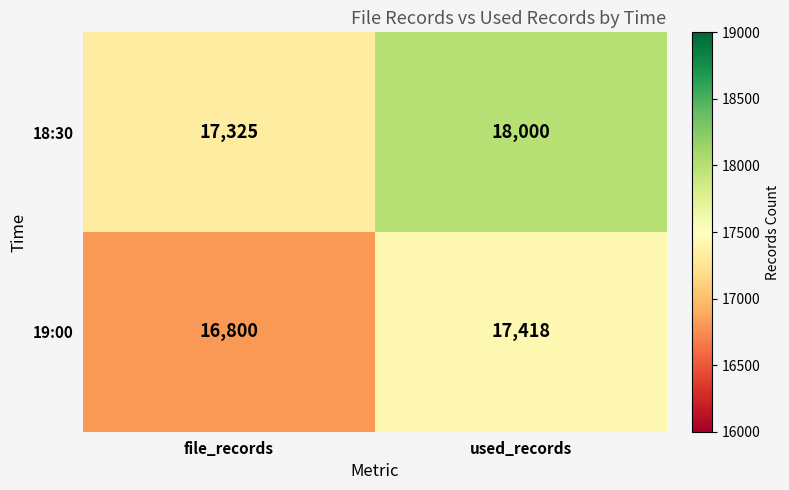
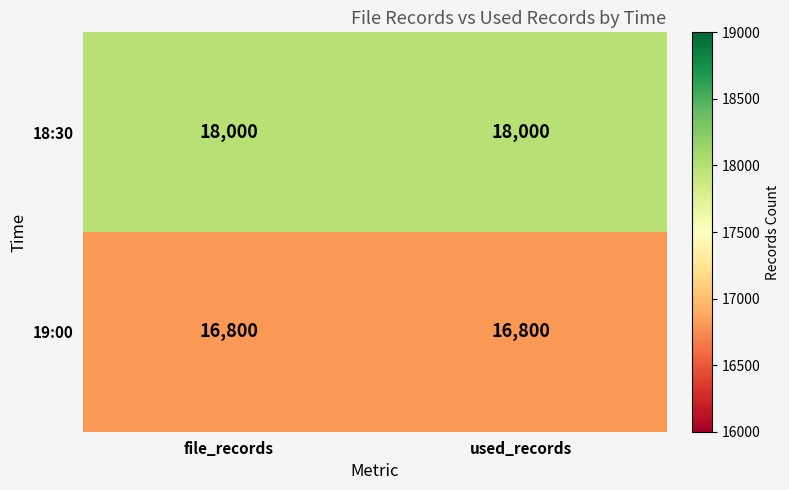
18:30, file_records: 17,325 -> 18,000
19:00, used_records: 17,418 -> 16,800
